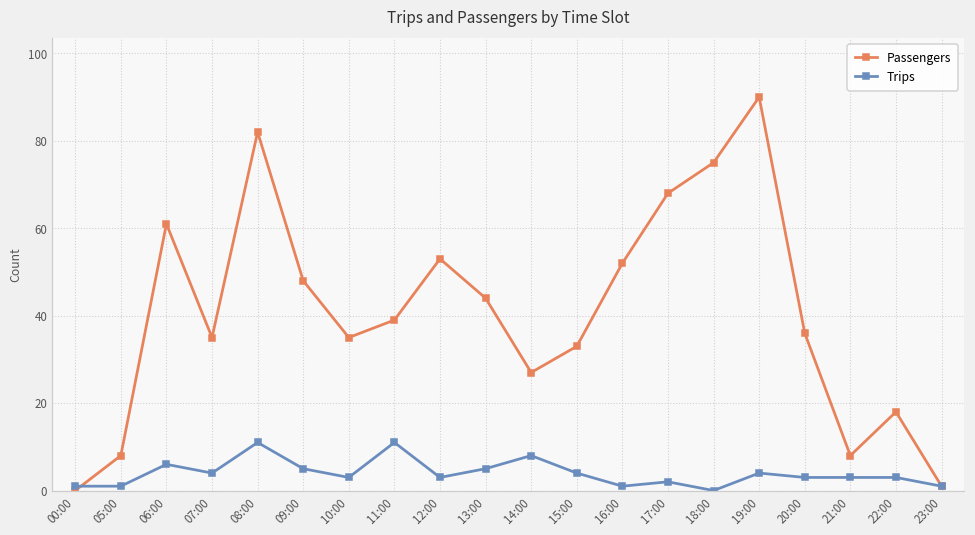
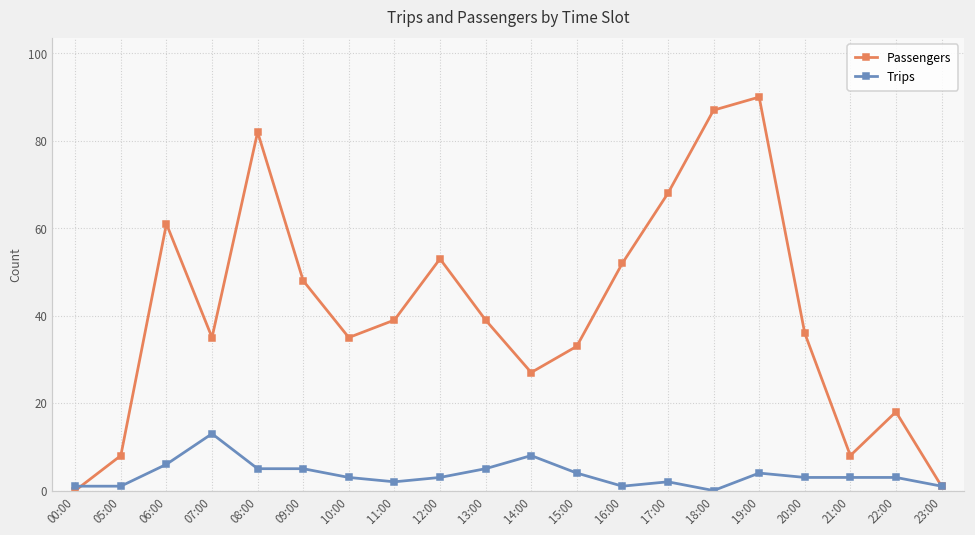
Trips, 07:00: 4 -> 13
Trips, 08:00: 11 -> 5
Trips, 11:00: 11 -> 2
Passengers, 13:00: 44 -> 39
Passengers, 18:00: 75 -> 87
